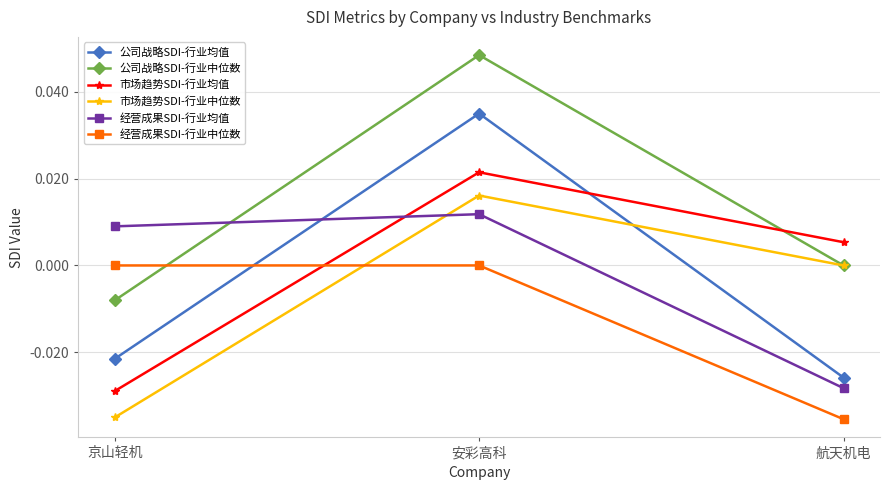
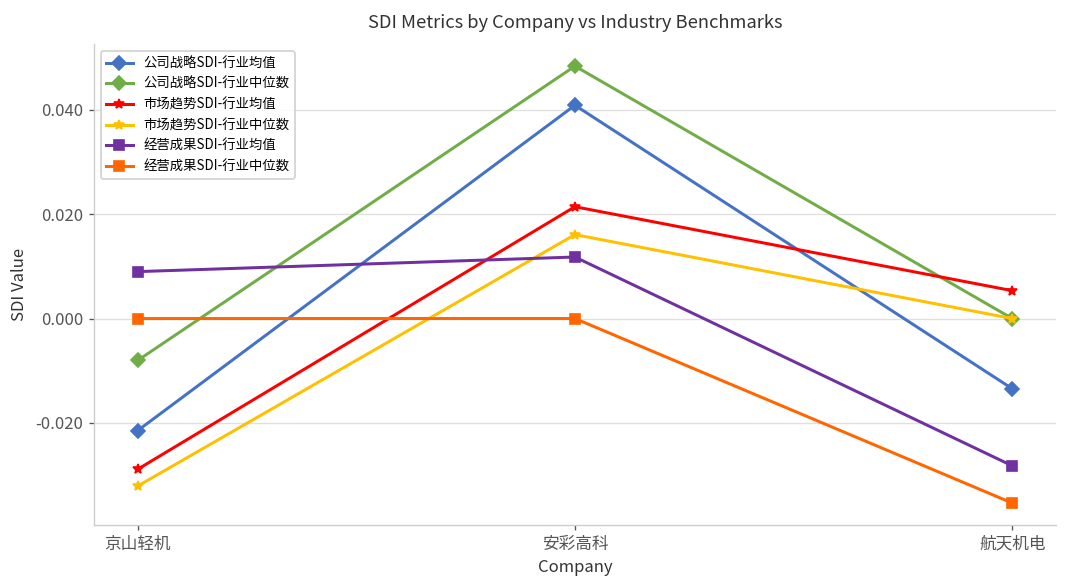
市场趋势SDI-行业中位数, 京山轻机: -0.035 -> -0.032
公司战略SDI-行业均值, 安彩高科: 0.035 -> 0.041
公司战略SDI-行业均值, 航天机电: -0.026 -> -0.013
